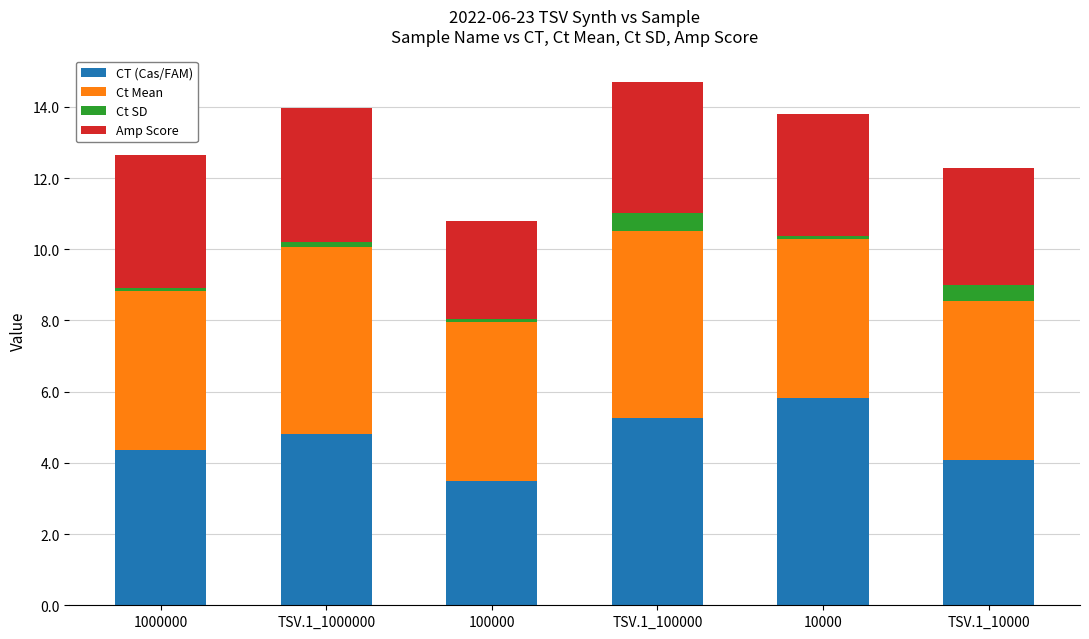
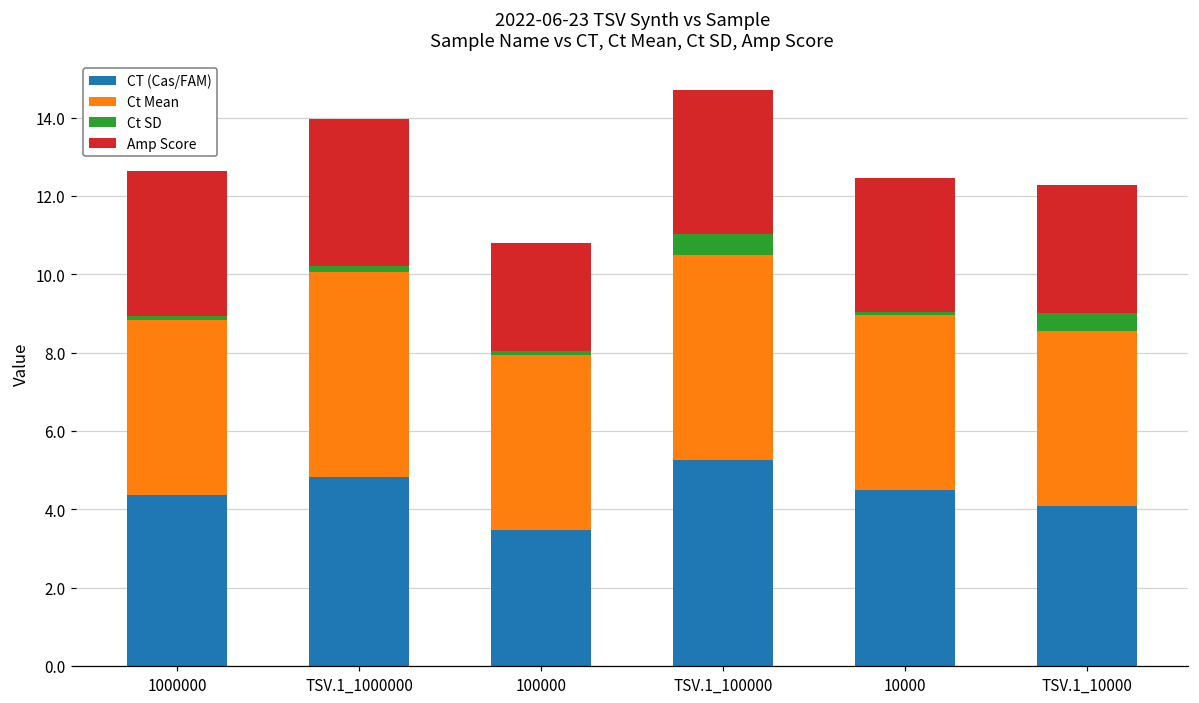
CT (Cas/FAM), 10000: 5.8 -> 4.5
